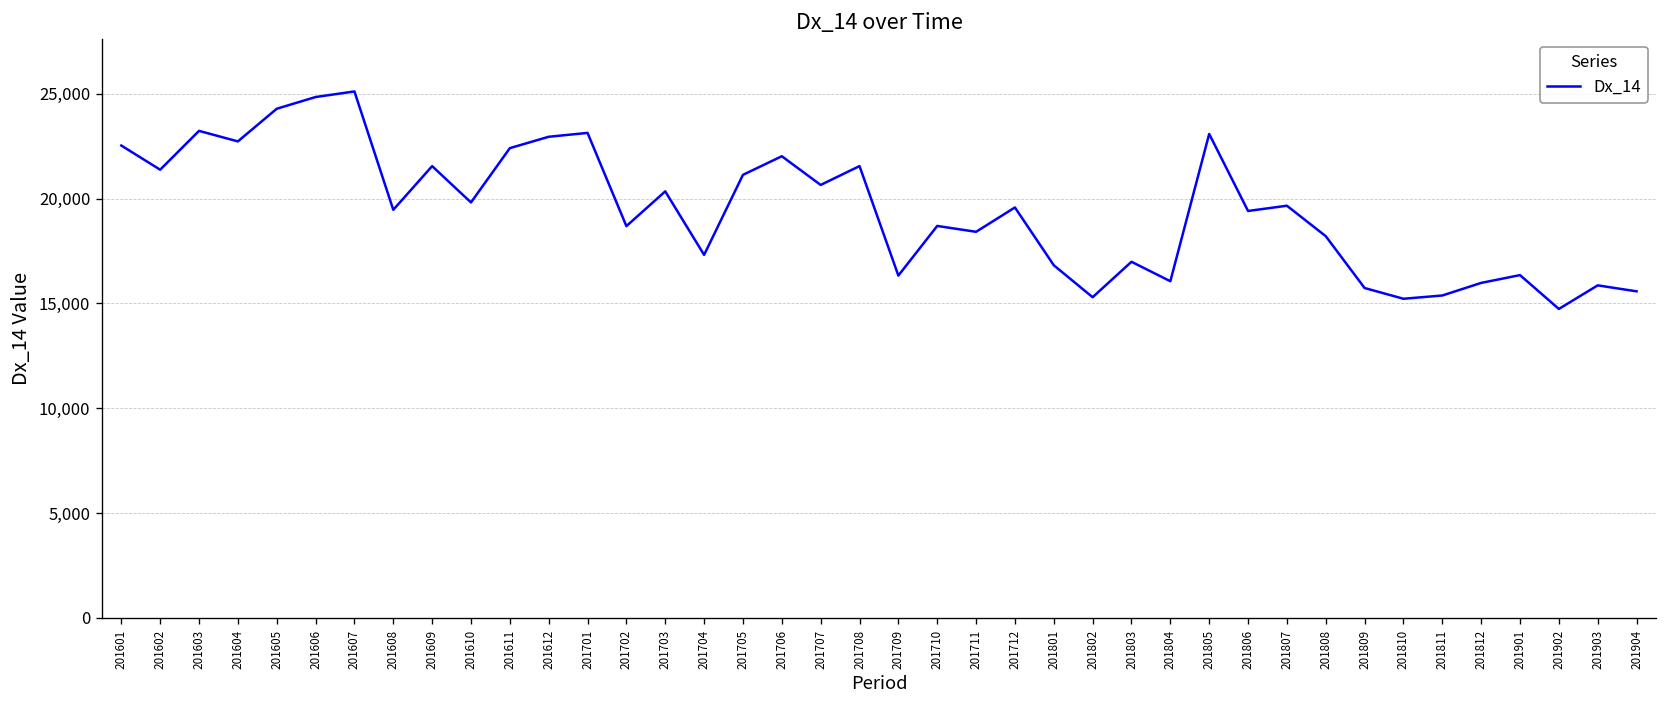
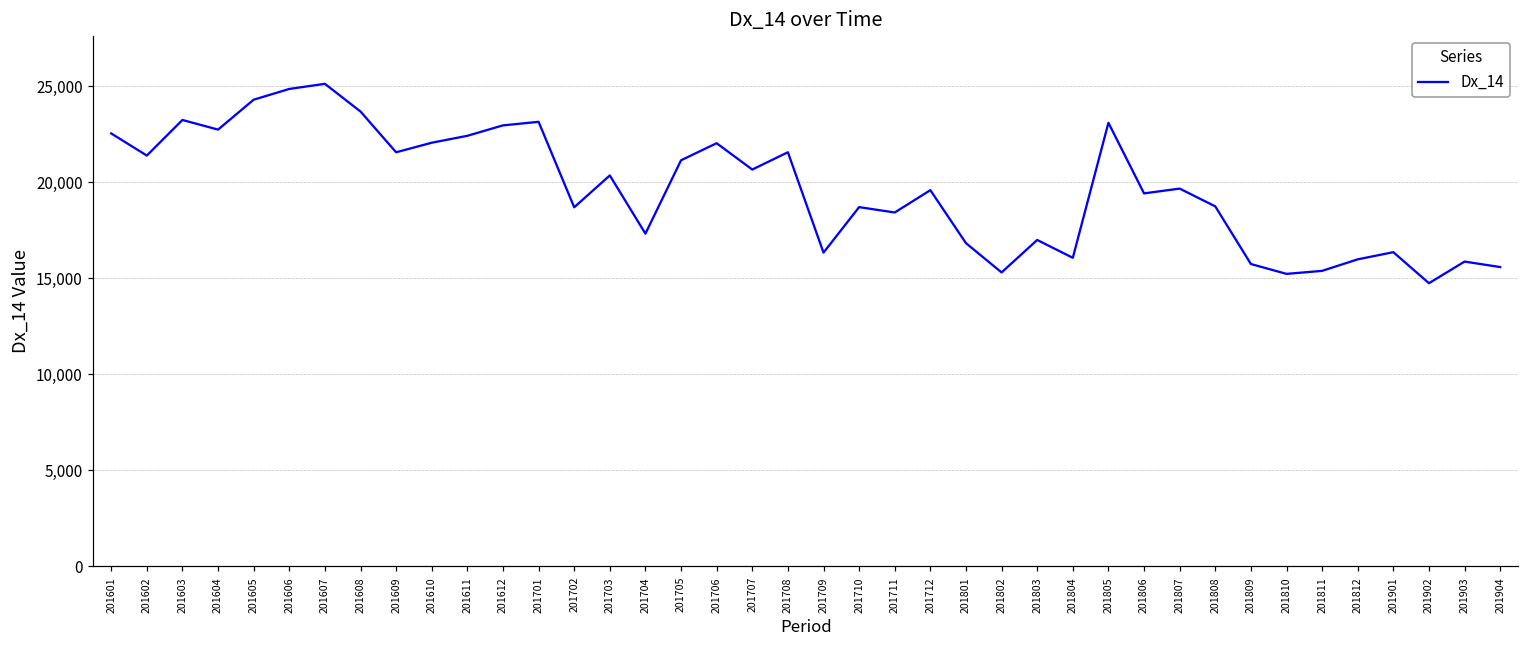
201608: 19,500 -> 23,700
201610: 19,800 -> 22,000
201808: 18,200 -> 18,700
